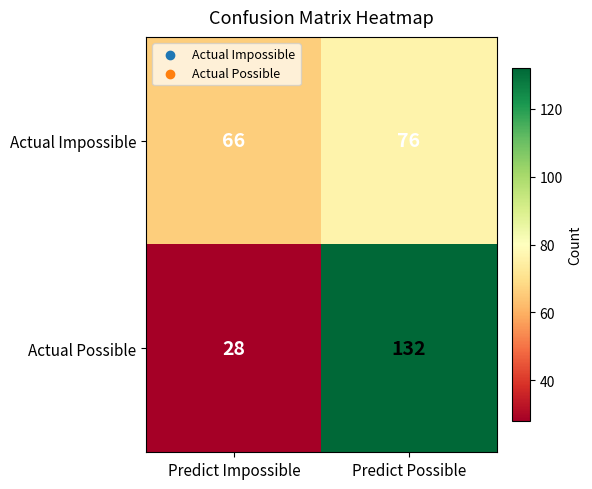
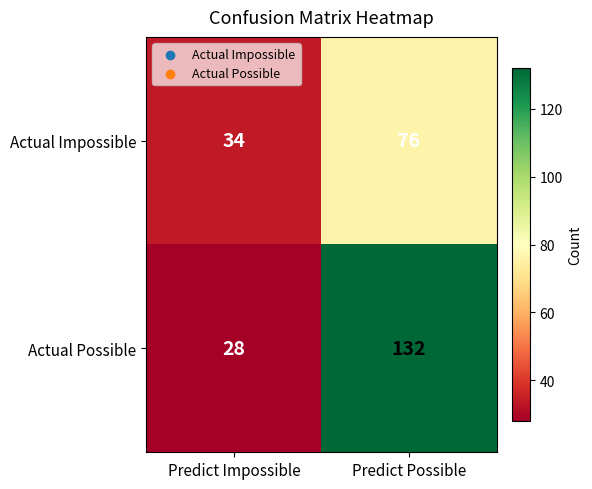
Actual Impossible, Predict Impossible: 66 -> 34
